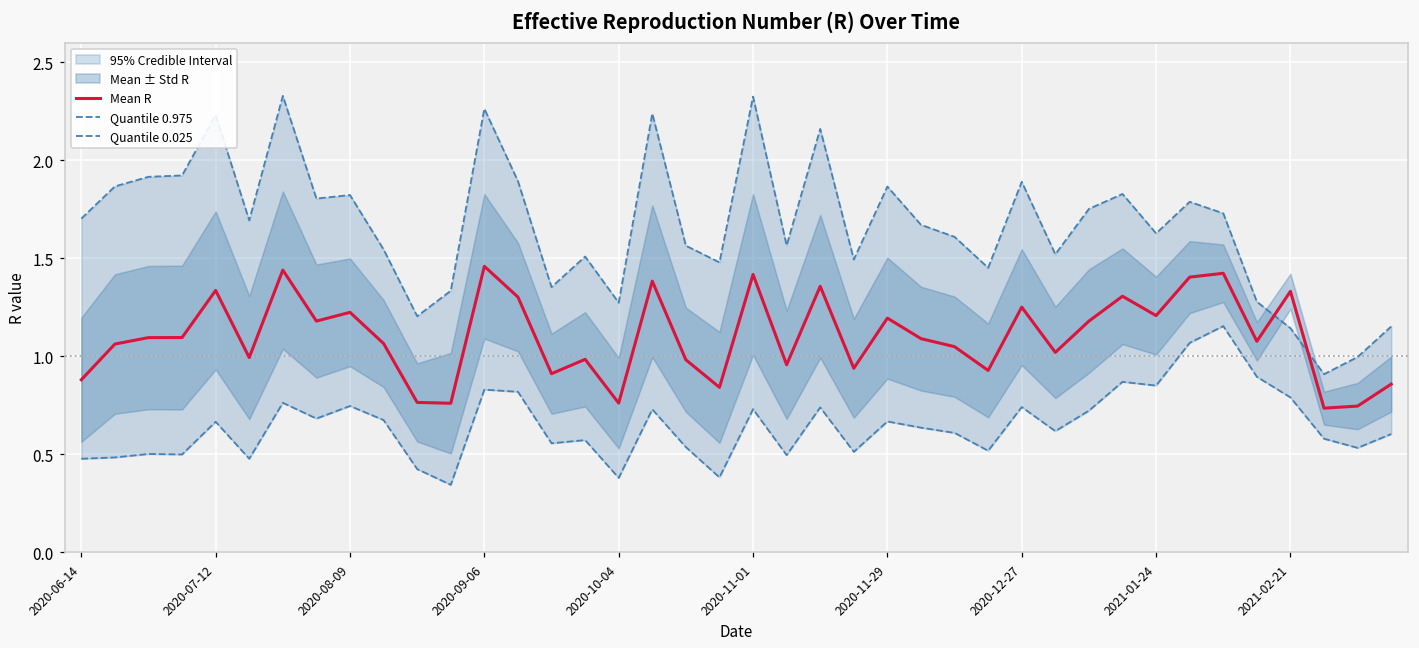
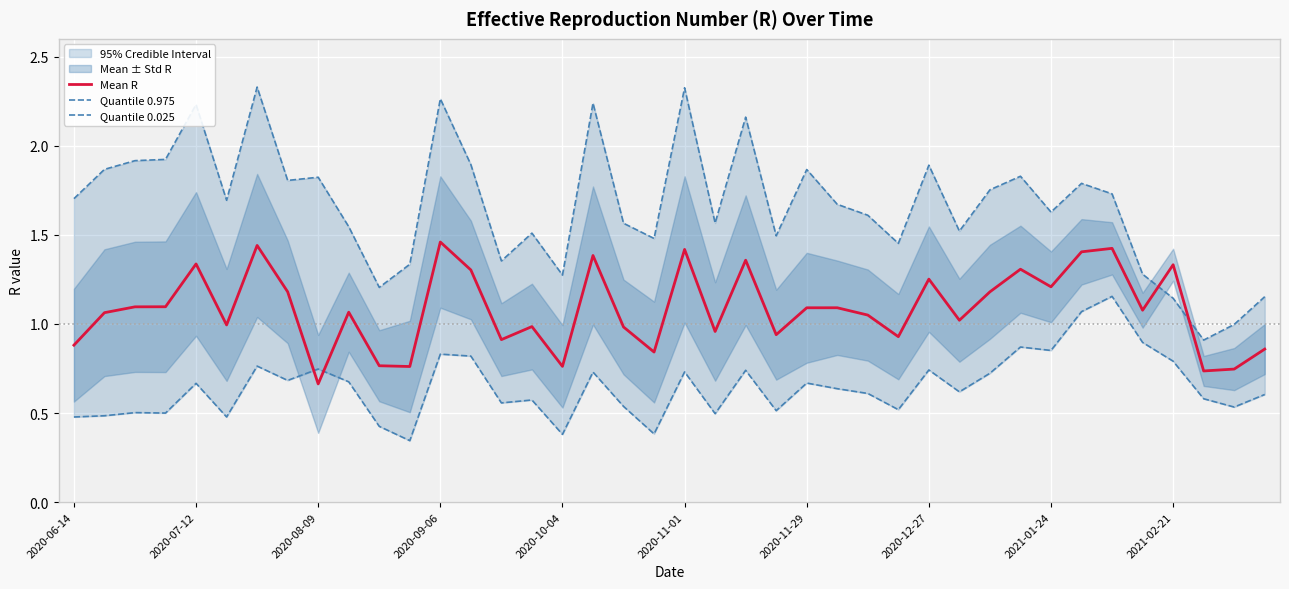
Mean R, 2020-08-09: 1.23 -> 0.66
Mean R, 2020-11-29: 1.20 -> 1.09
